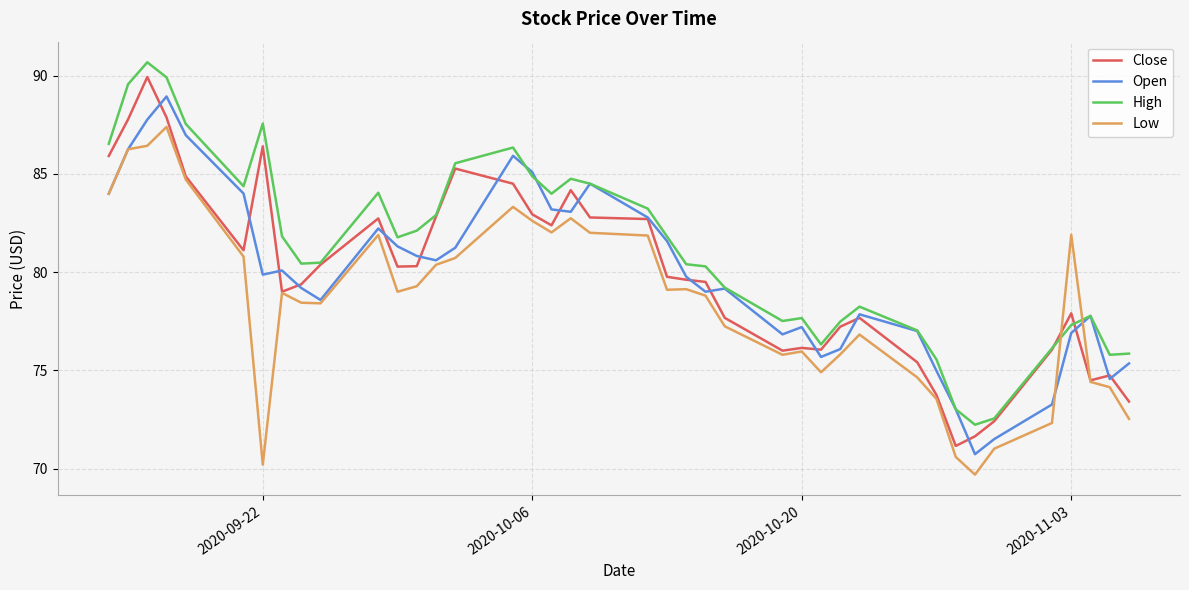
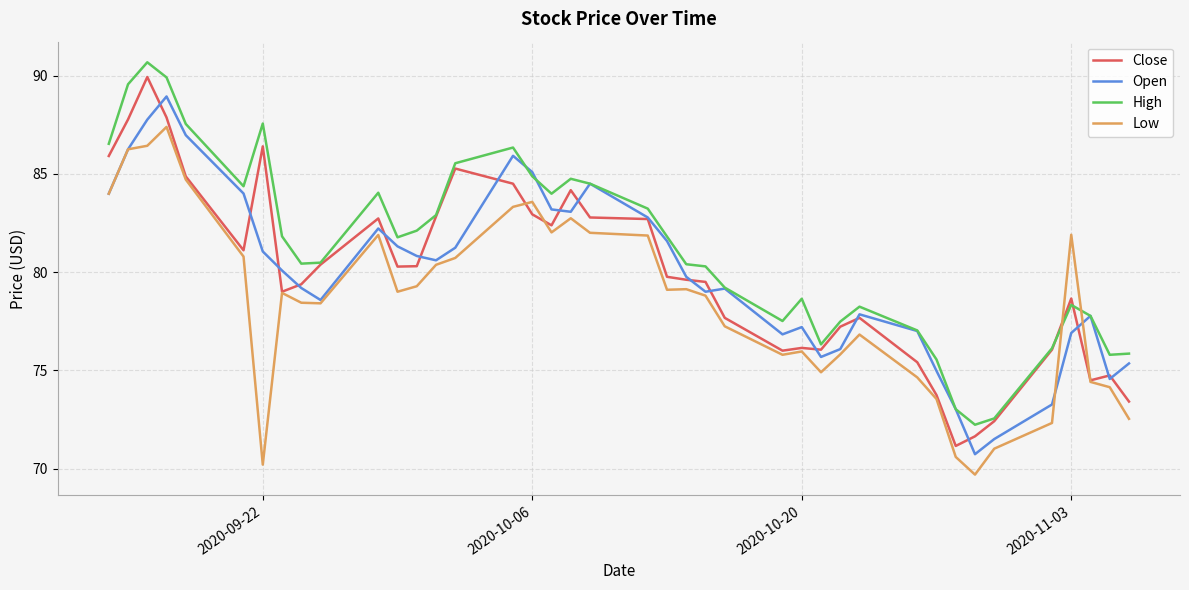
Open, 2020-09-22: 79.9 -> 81.1
Low, 2020-10-06: 82.6 -> 83.6
High, 2020-10-20: 77.7 -> 78.6
Close, 2020-11-03: 77.9 -> 78.7
High, 2020-11-03: 77.3 -> 78.3
